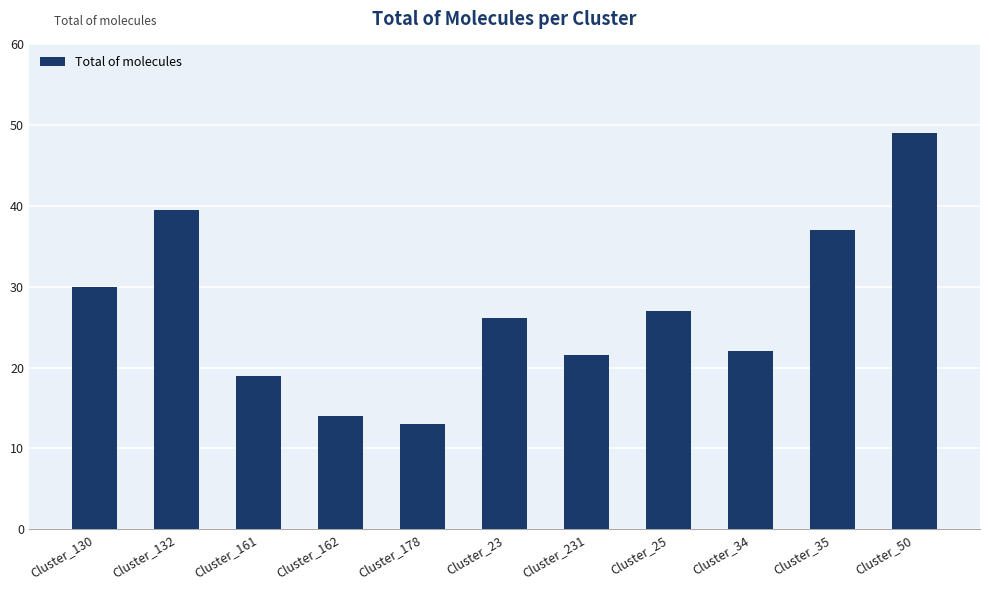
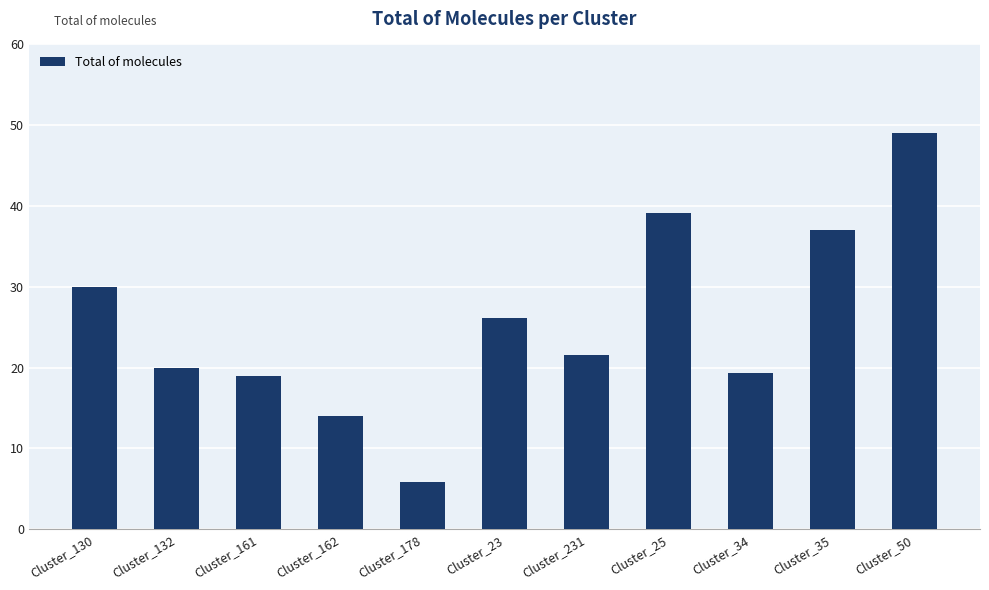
Cluster_132: 40 -> 20
Cluster_178: 13 -> 6
Cluster_25: 27 -> 39
Cluster_34: 22 -> 19
